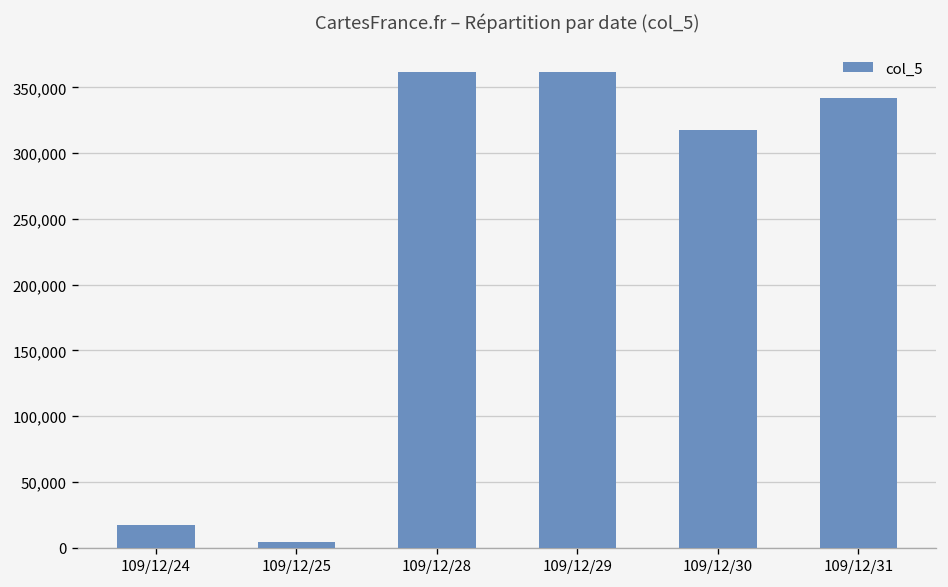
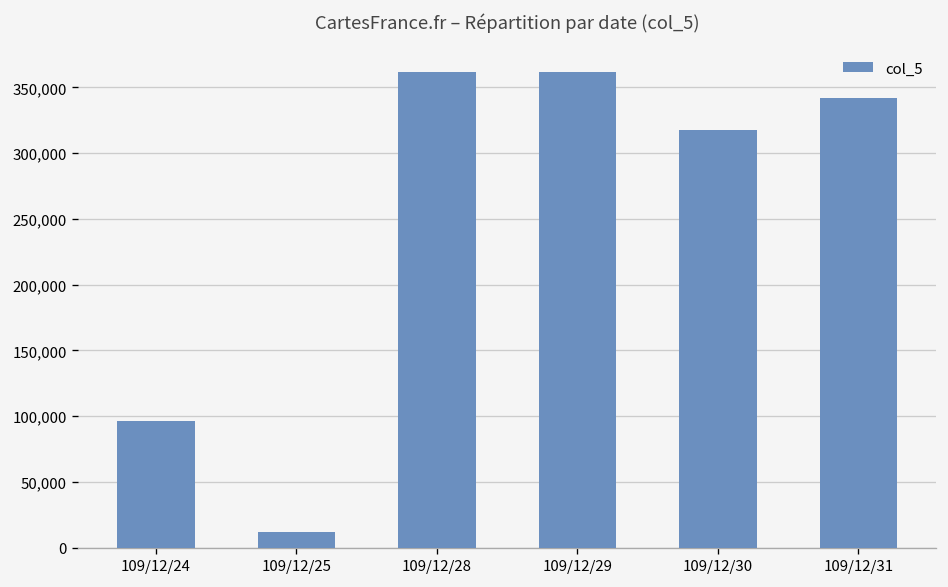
109/12/24: 17,000 -> 96,000
109/12/25: 4,000 -> 12,000
